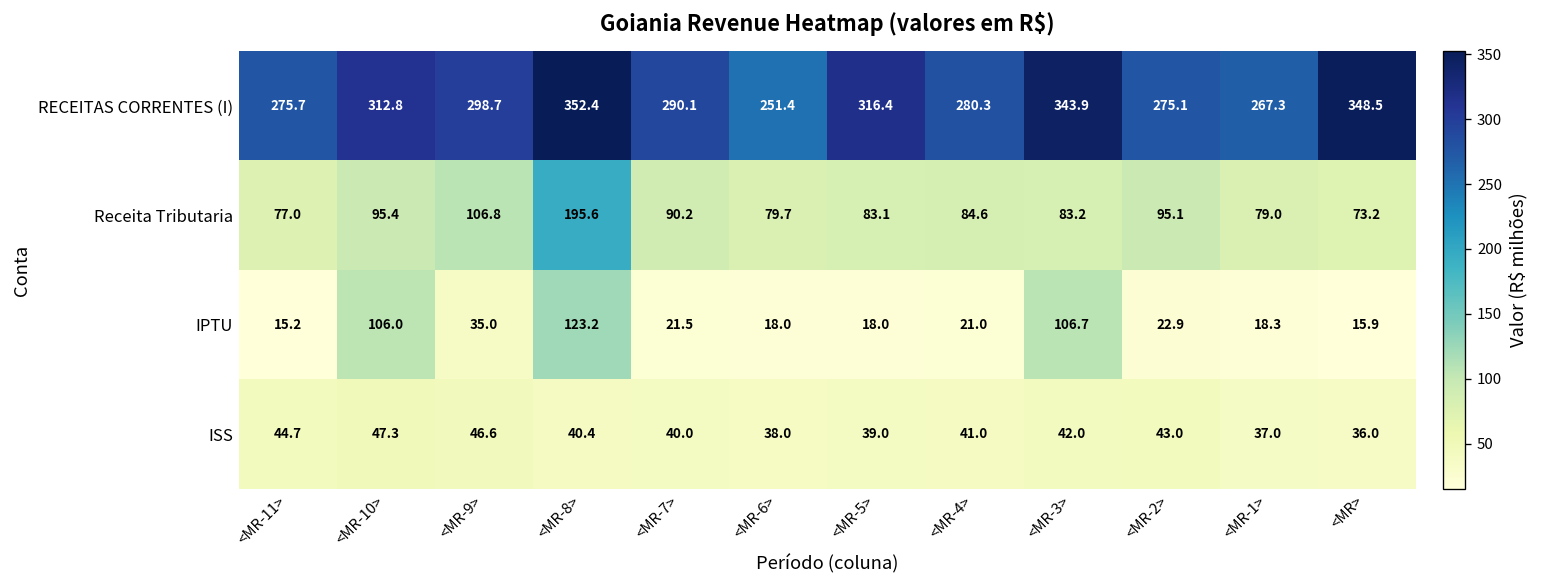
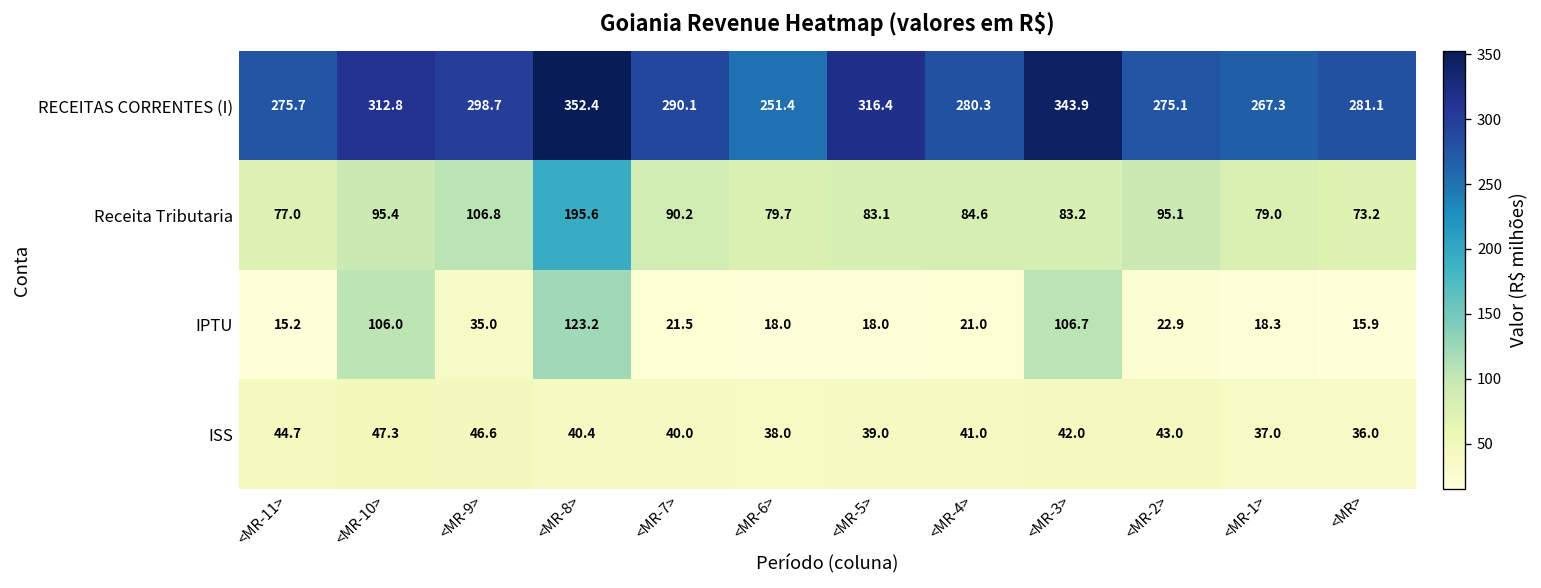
RECEITAS CORRENTES (I), <MR>: 348.5 -> 281.1
